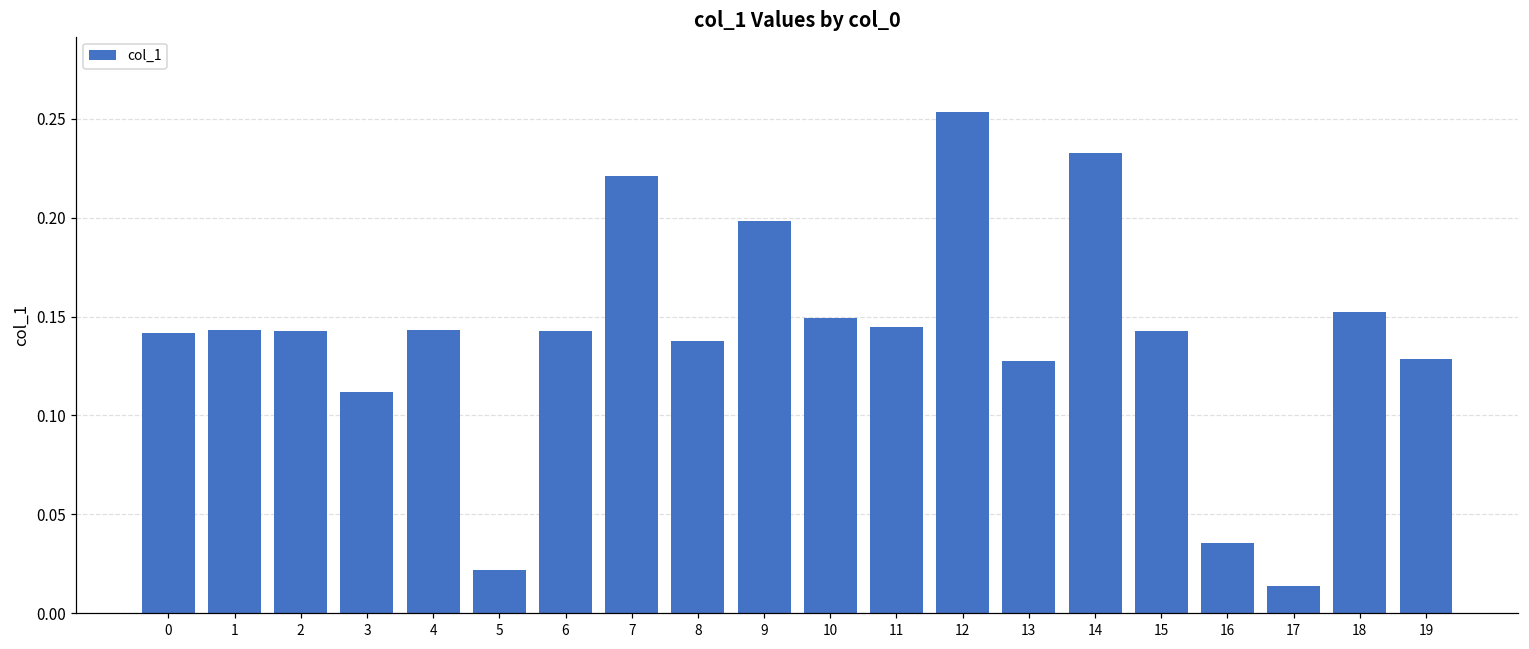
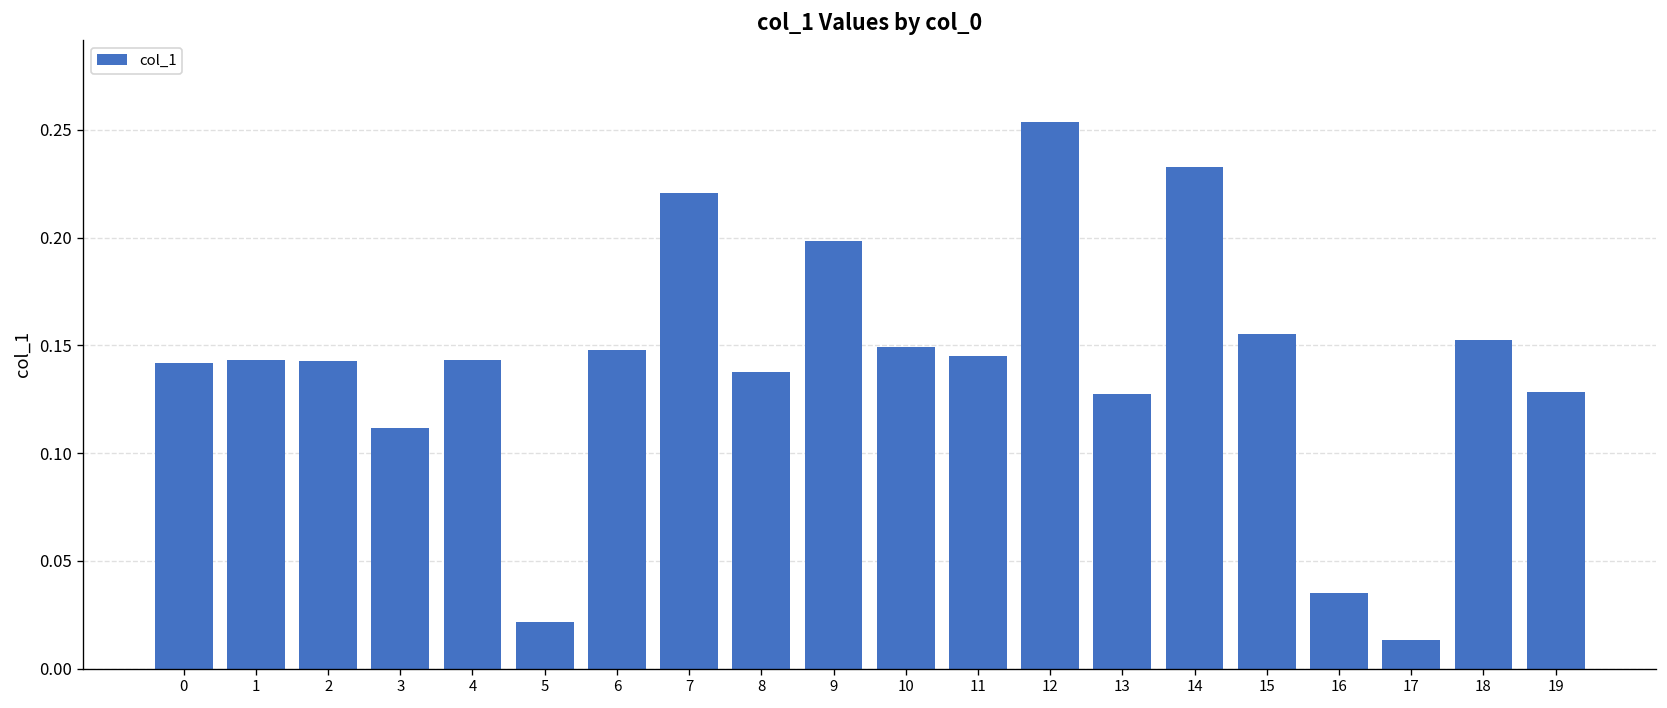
6: 0.143 -> 0.148
15: 0.143 -> 0.155
